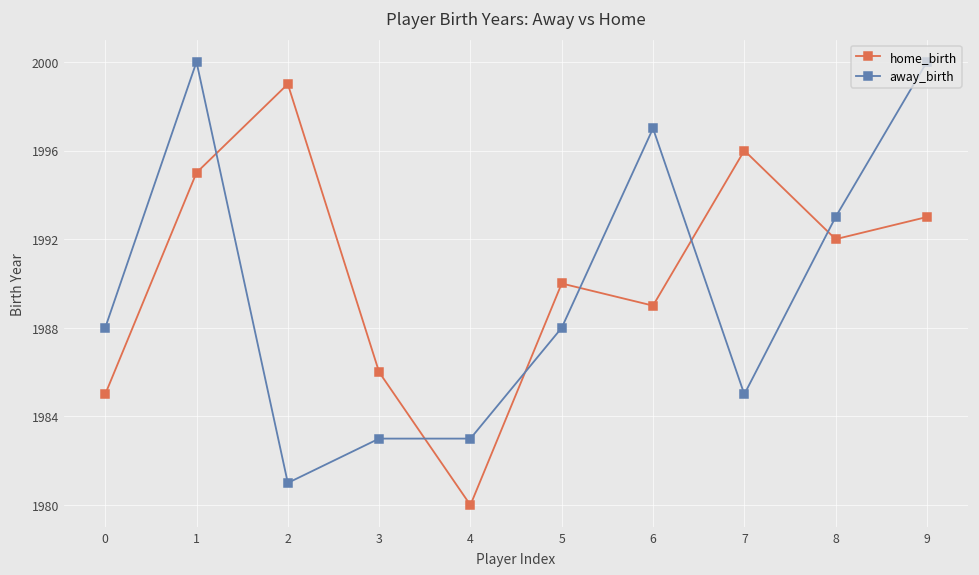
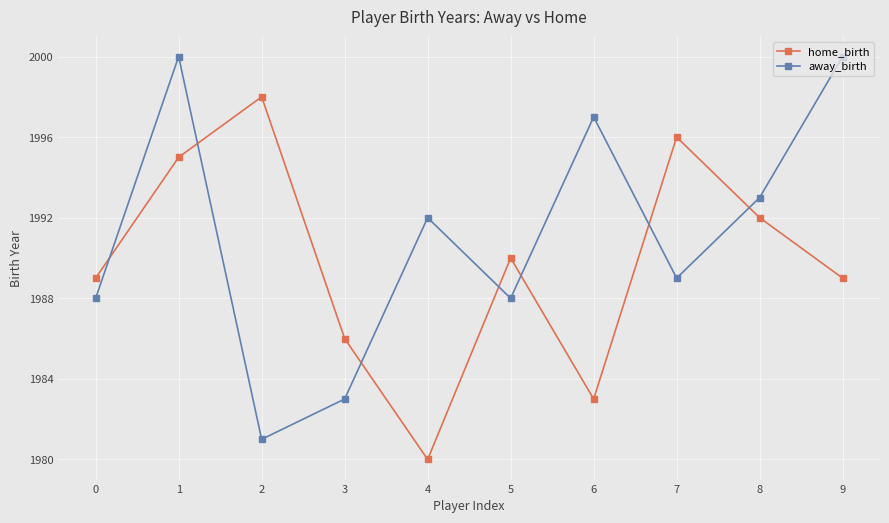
home_birth, 0: 1985 -> 1989
home_birth, 2: 1999 -> 1998
away_birth, 4: 1983 -> 1992
home_birth, 6: 1989 -> 1983
away_birth, 7: 1985 -> 1989
home_birth, 9: 1993 -> 1989
